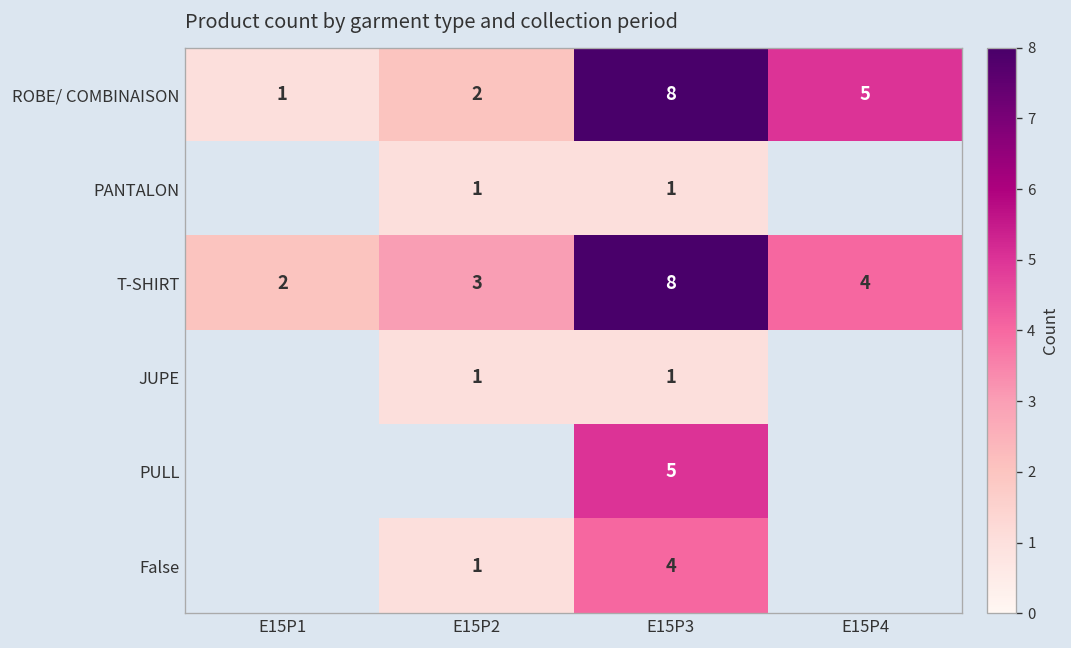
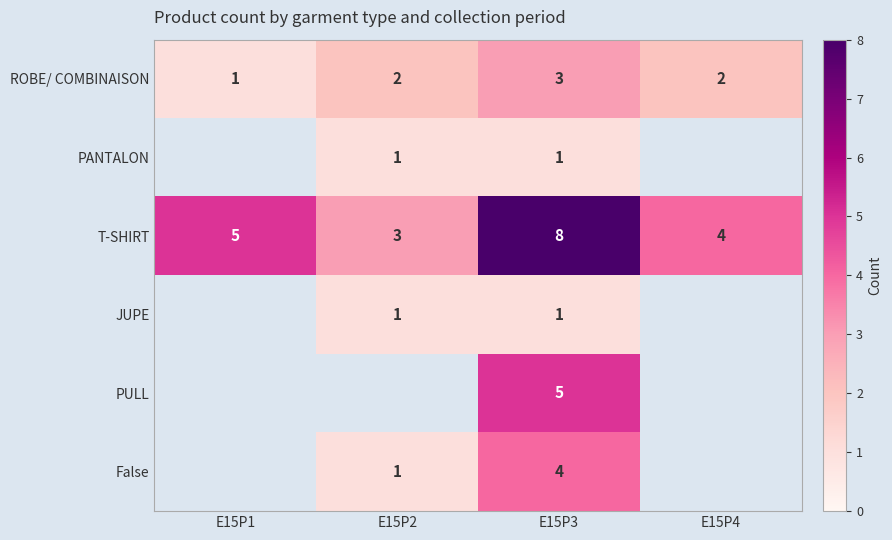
ROBE/ COMBINAISON, E15P3: 8 -> 3
ROBE/ COMBINAISON, E15P4: 5 -> 2
T-SHIRT, E15P1: 2 -> 5
